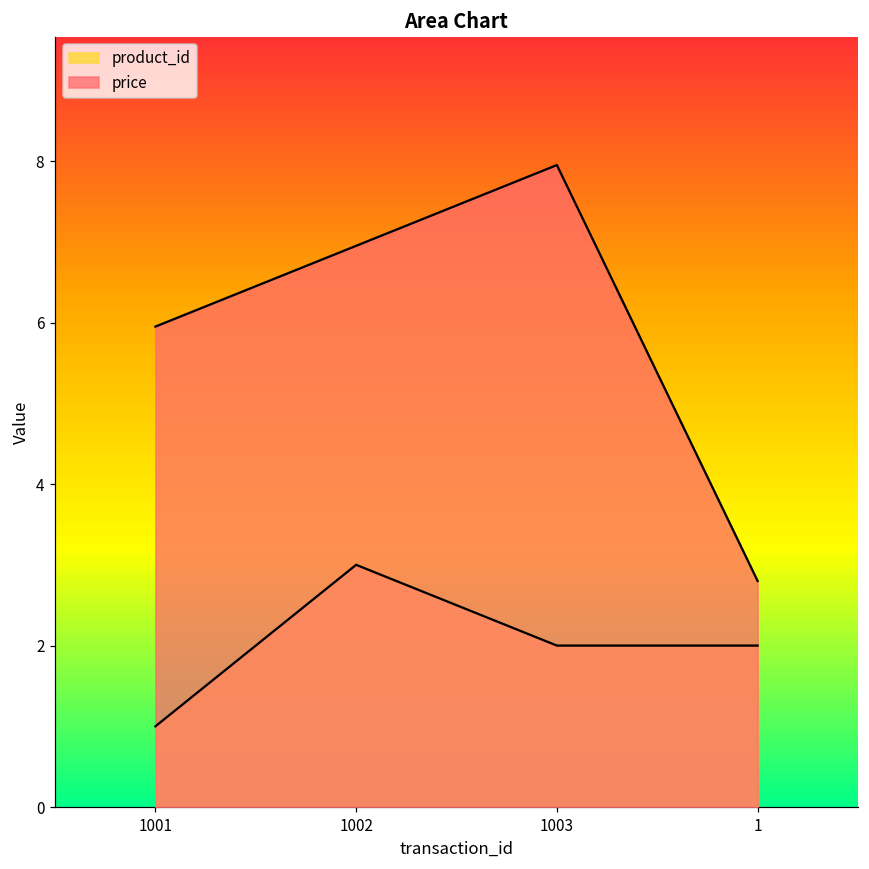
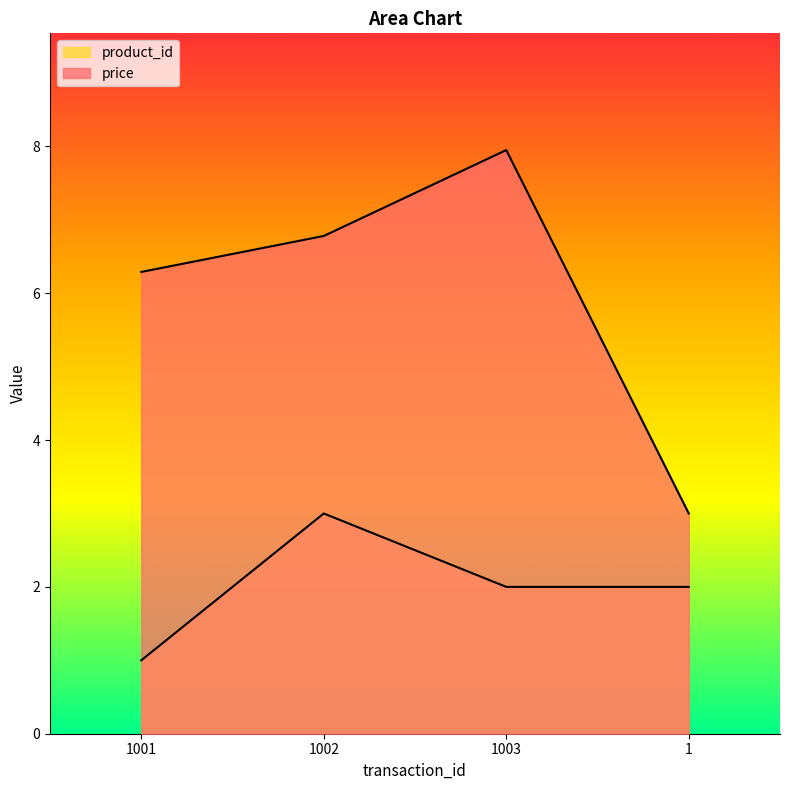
price, 1001: 6.0 -> 6.3
price, 1002: 7.0 -> 6.8
price, 1: 2.8 -> 3.0
